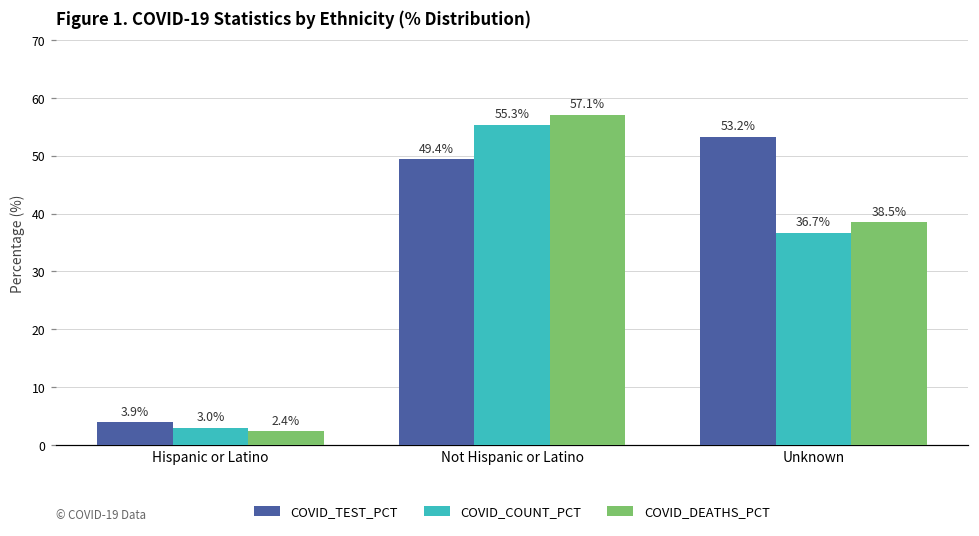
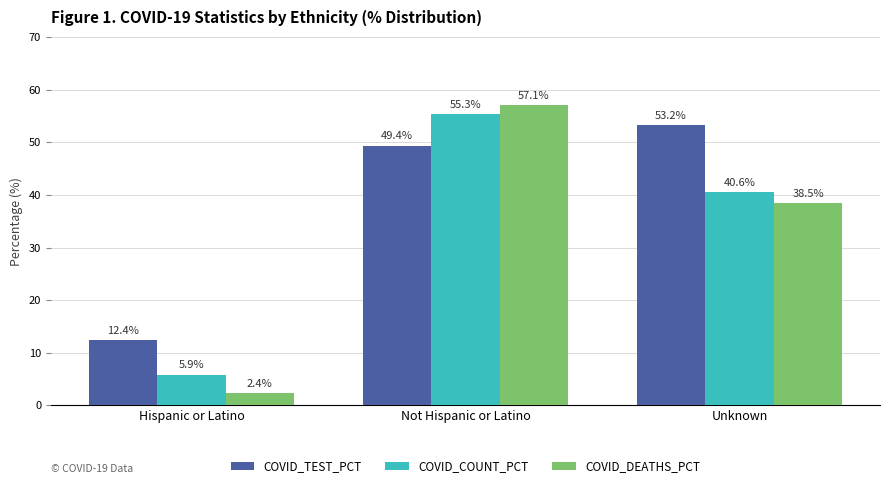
COVID_TEST_PCT, Hispanic or Latino: 3.9% -> 12.4%
COVID_COUNT_PCT, Hispanic or Latino: 3.0% -> 5.9%
COVID_COUNT_PCT, Unknown: 36.7% -> 40.6%
